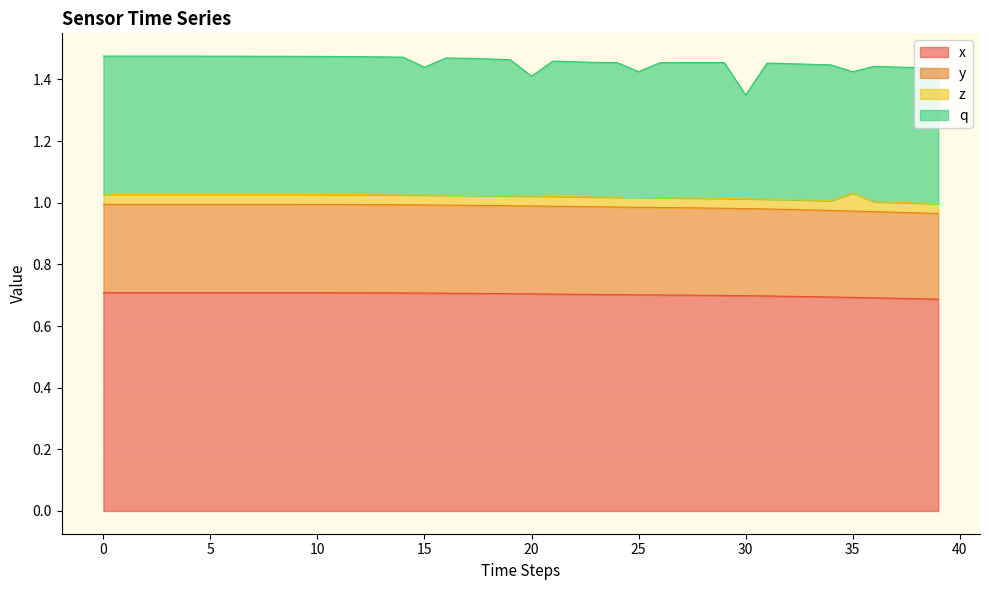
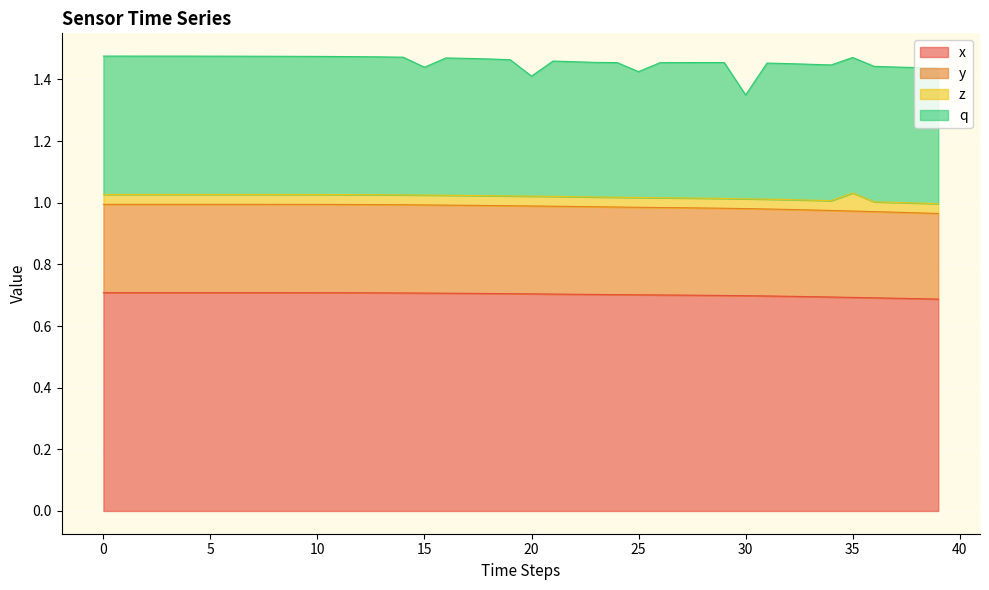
q, 35: 0.39 -> 0.44
